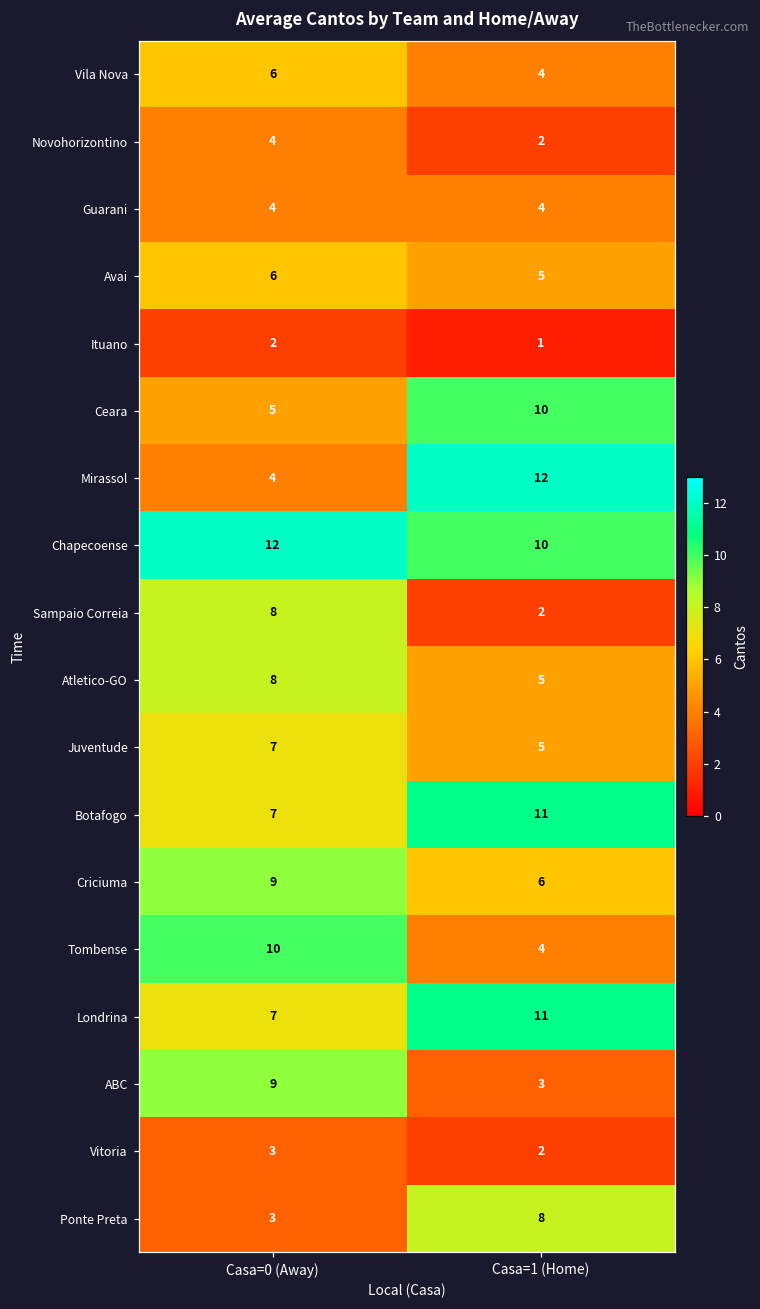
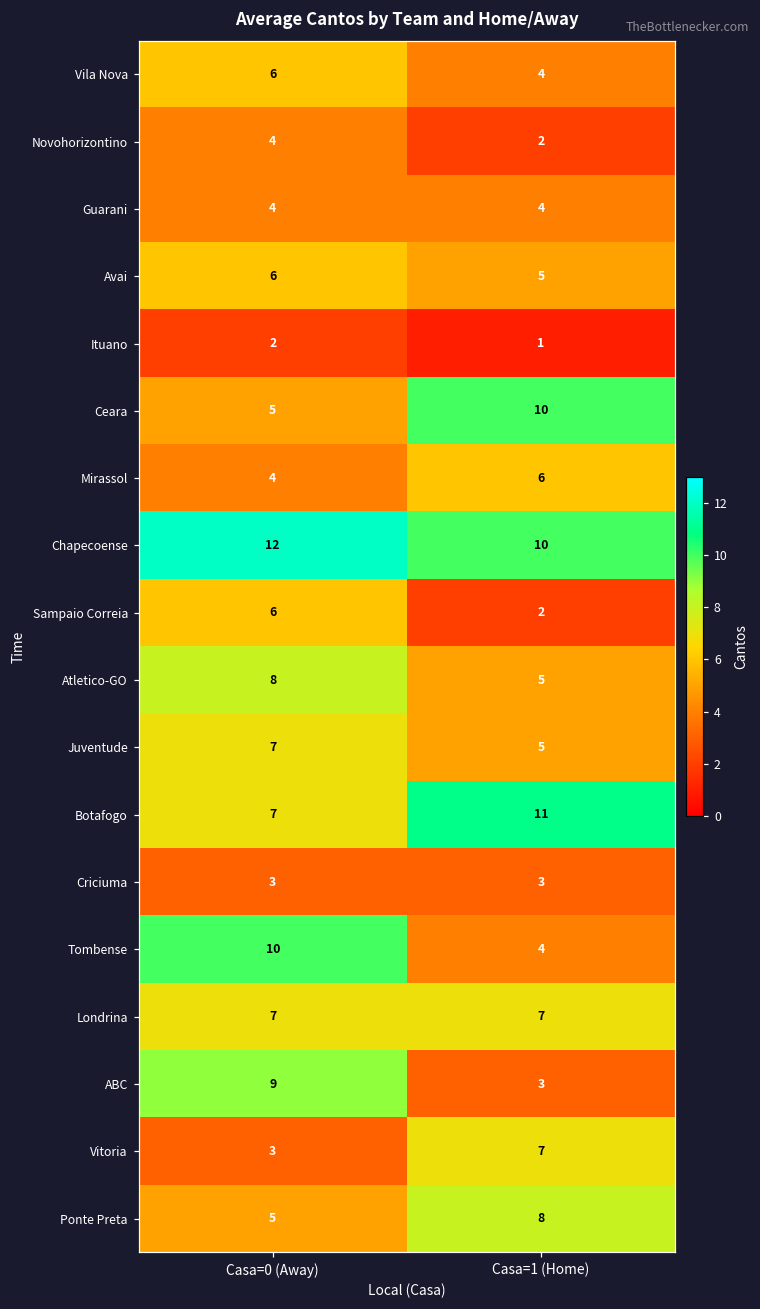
Mirassol, Casa=1 (Home): 12 -> 6
Sampaio Correia, Casa=0 (Away): 8 -> 6
Criciuma, Casa=0 (Away): 9 -> 3
Criciuma, Casa=1 (Home): 6 -> 3
Londrina, Casa=1 (Home): 11 -> 7
Vitoria, Casa=1 (Home): 2 -> 7
Ponte Preta, Casa=0 (Away): 3 -> 5
